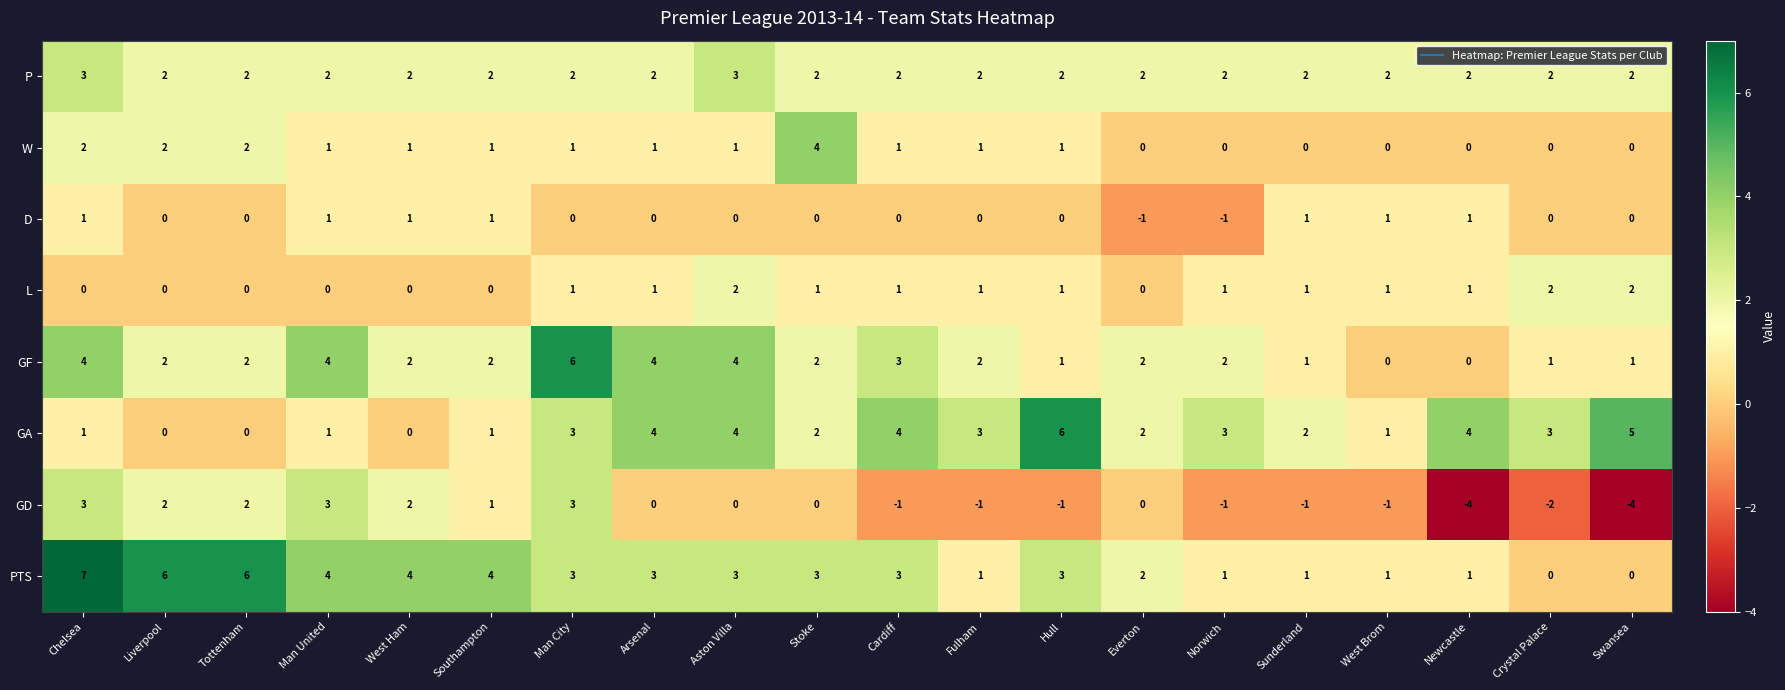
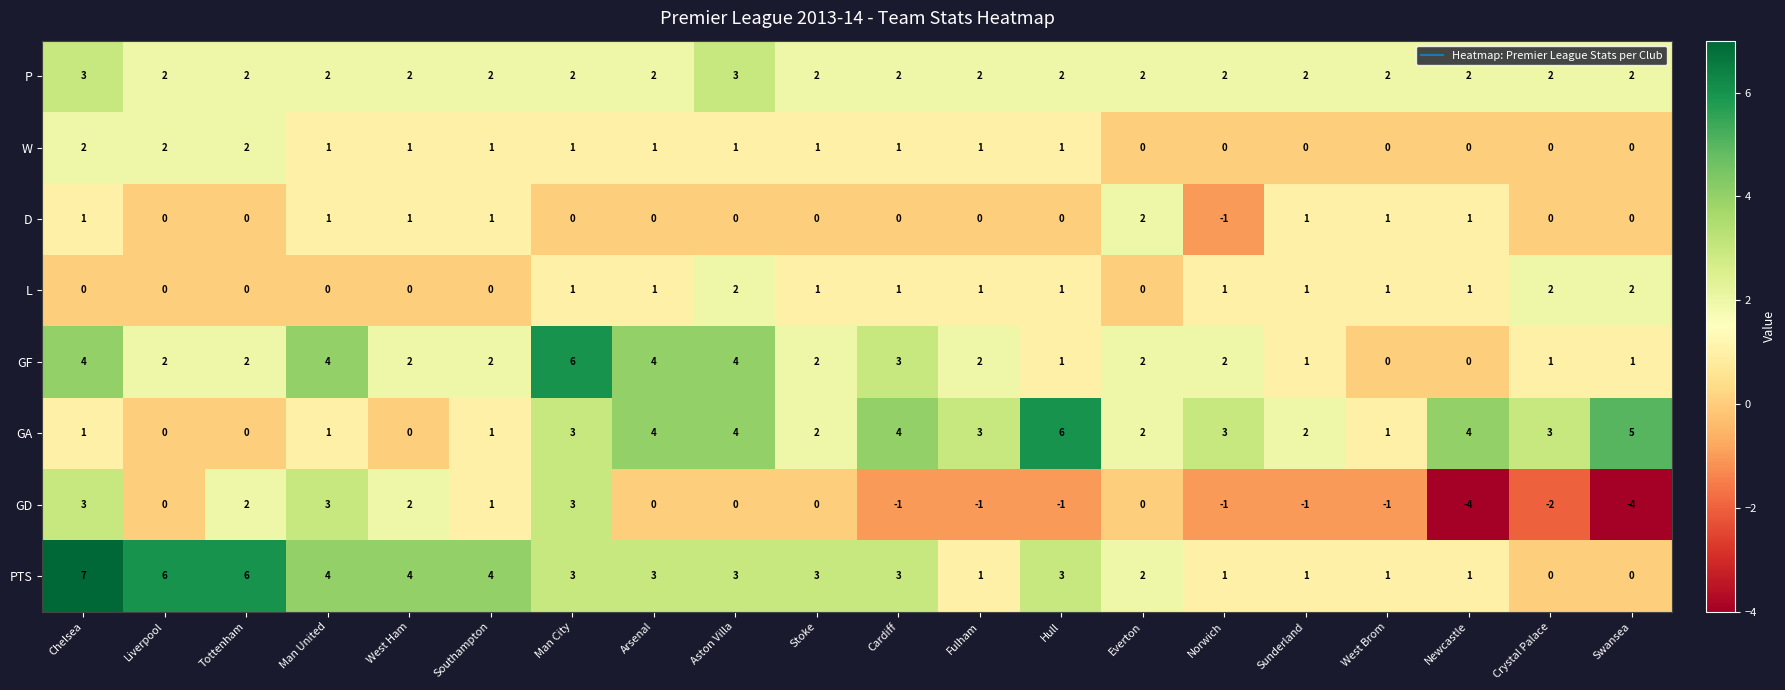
W, Stoke: 4 -> 1
D, Everton: -1 -> 2
GD, Liverpool: 2 -> 0
